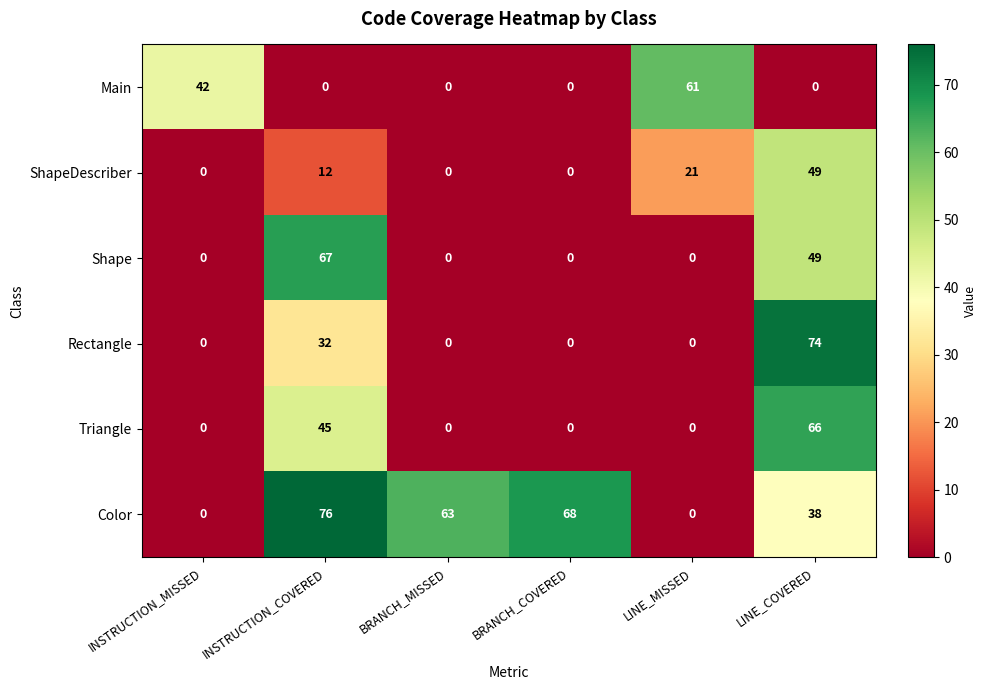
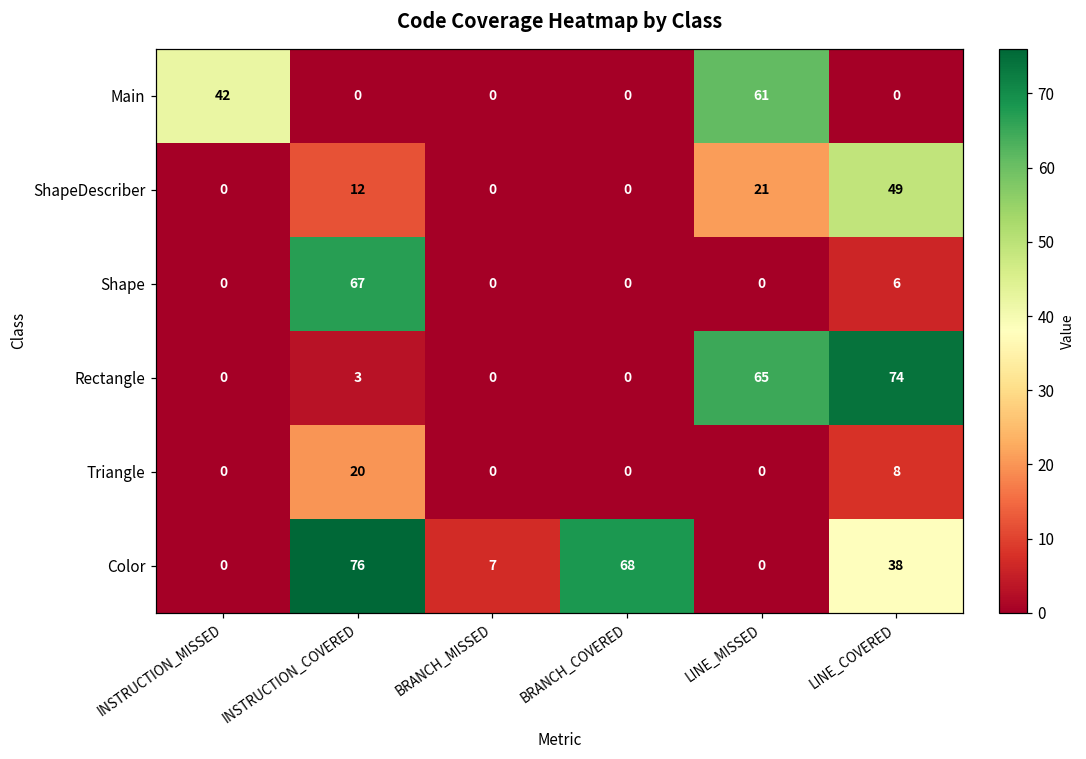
Shape, LINE_COVERED: 49 -> 6
Rectangle, INSTRUCTION_COVERED: 32 -> 3
Rectangle, LINE_MISSED: 0 -> 65
Triangle, INSTRUCTION_COVERED: 45 -> 20
Triangle, LINE_COVERED: 66 -> 8
Color, BRANCH_MISSED: 63 -> 7
